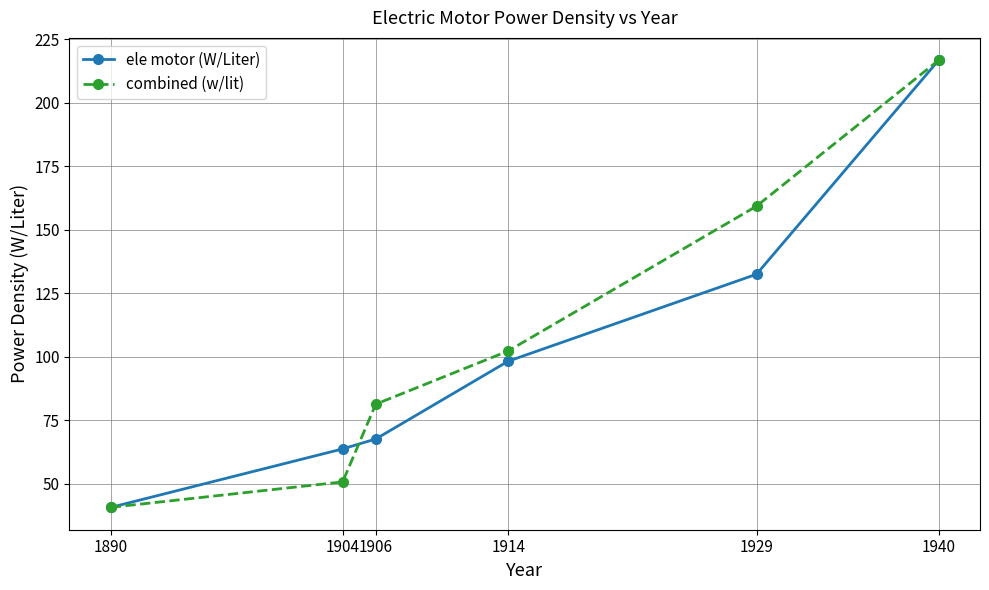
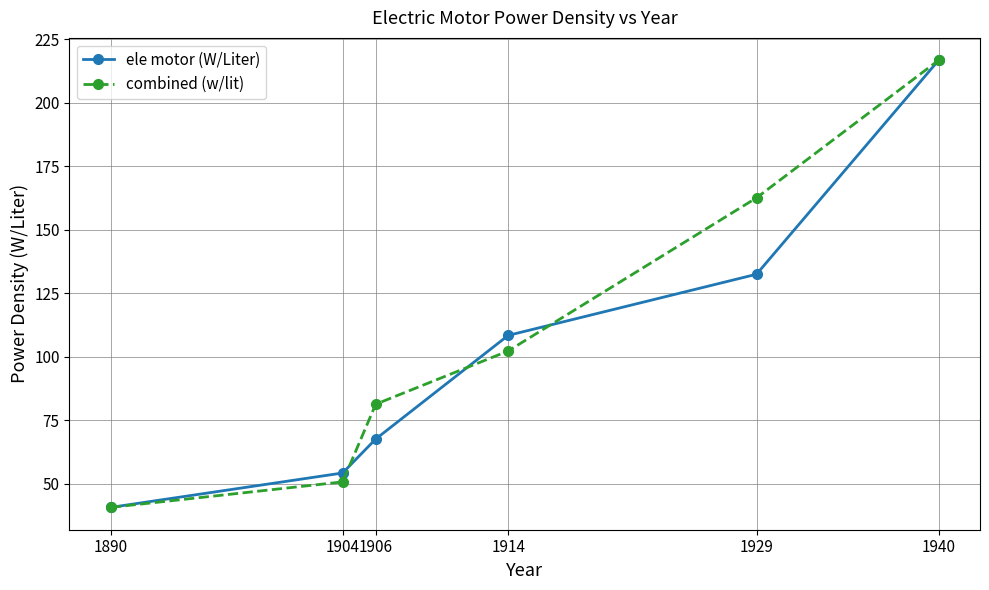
ele motor (W/Liter), 1904: 64 -> 54
ele motor (W/Liter), 1914: 98 -> 108
combined (w/lit), 1929: 159 -> 163
